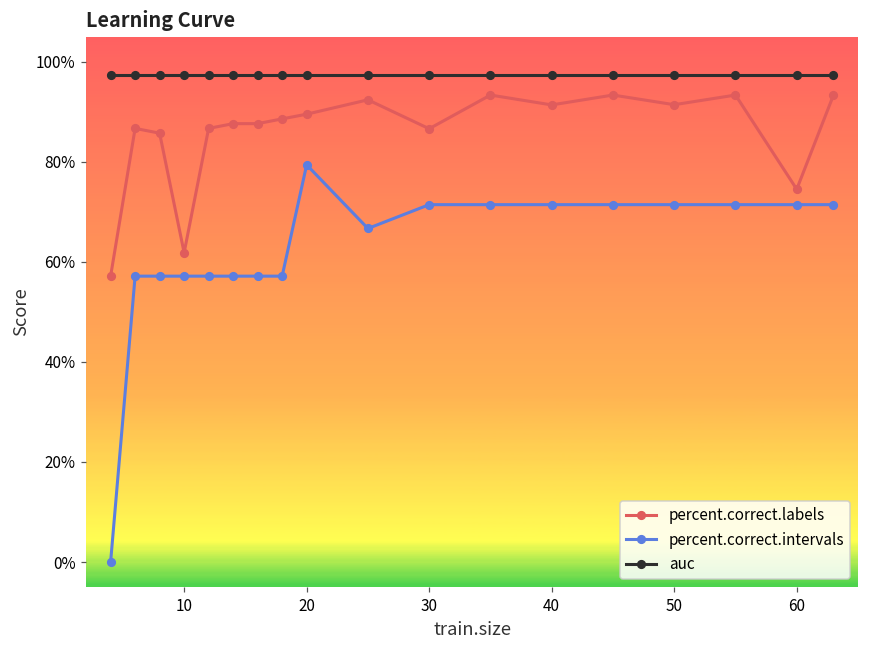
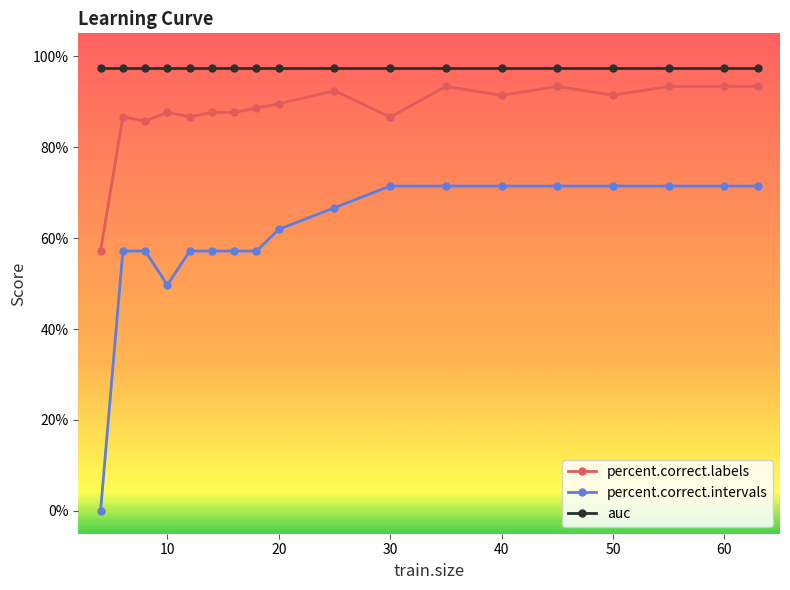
percent.correct.labels, 10: 62% -> 88%
percent.correct.intervals, 10: 57% -> 50%
percent.correct.intervals, 20: 79% -> 62%
percent.correct.labels, 60: 75% -> 93%
